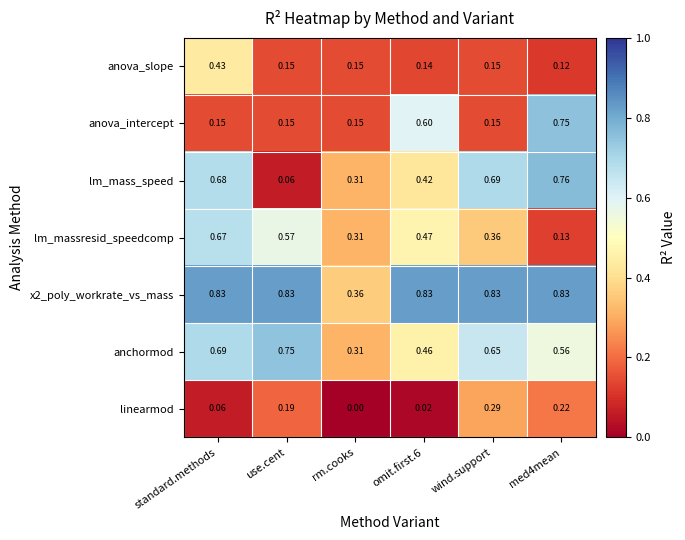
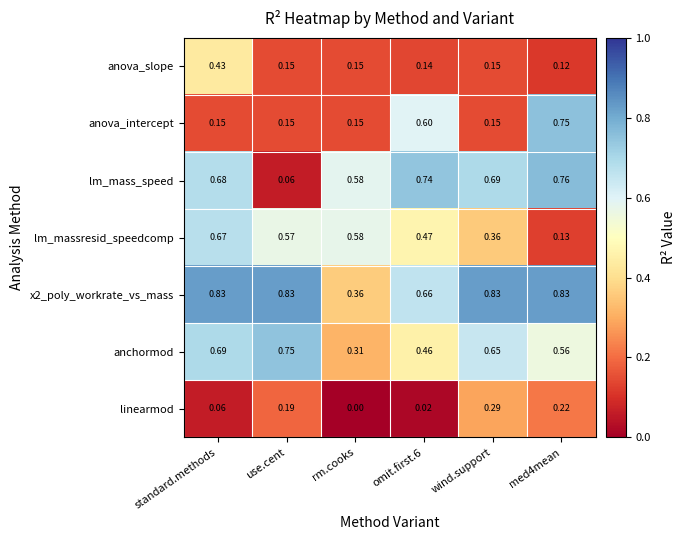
lm_mass_speed, rm.cooks: 0.31 -> 0.58
lm_mass_speed, omit.first.6: 0.42 -> 0.74
lm_massresid_speedcomp, rm.cooks: 0.31 -> 0.58
x2_poly_workrate_vs_mass, omit.first.6: 0.83 -> 0.66
